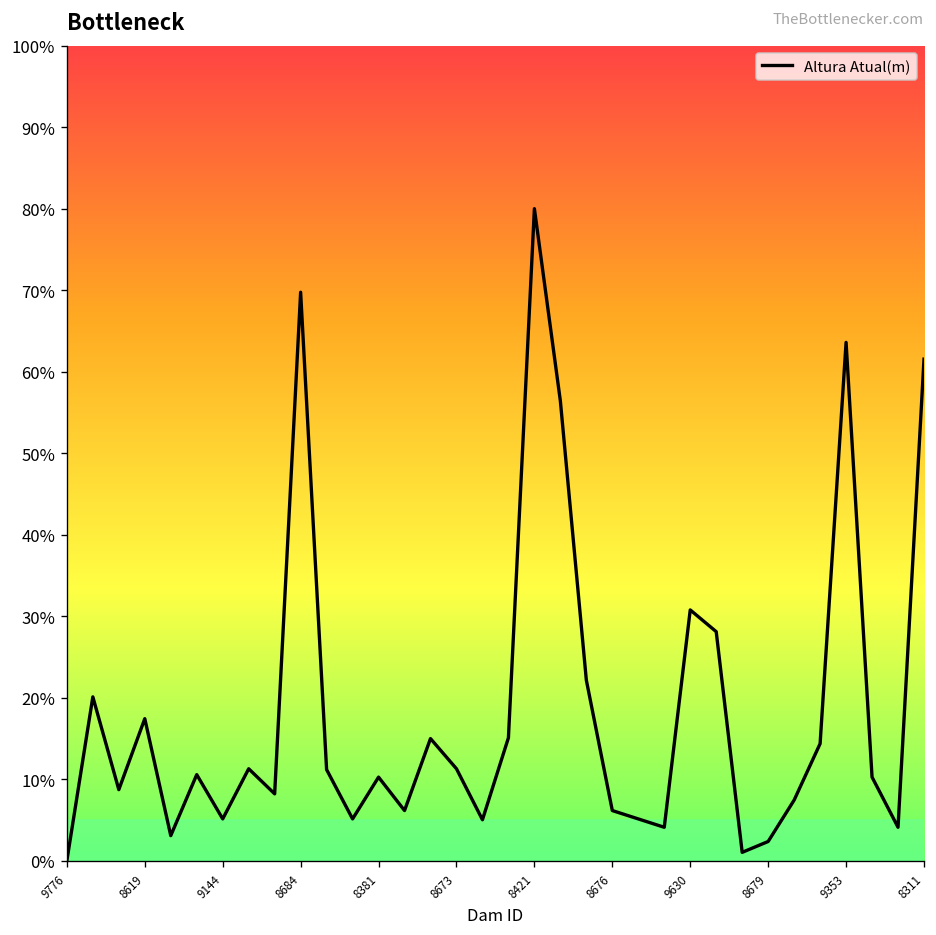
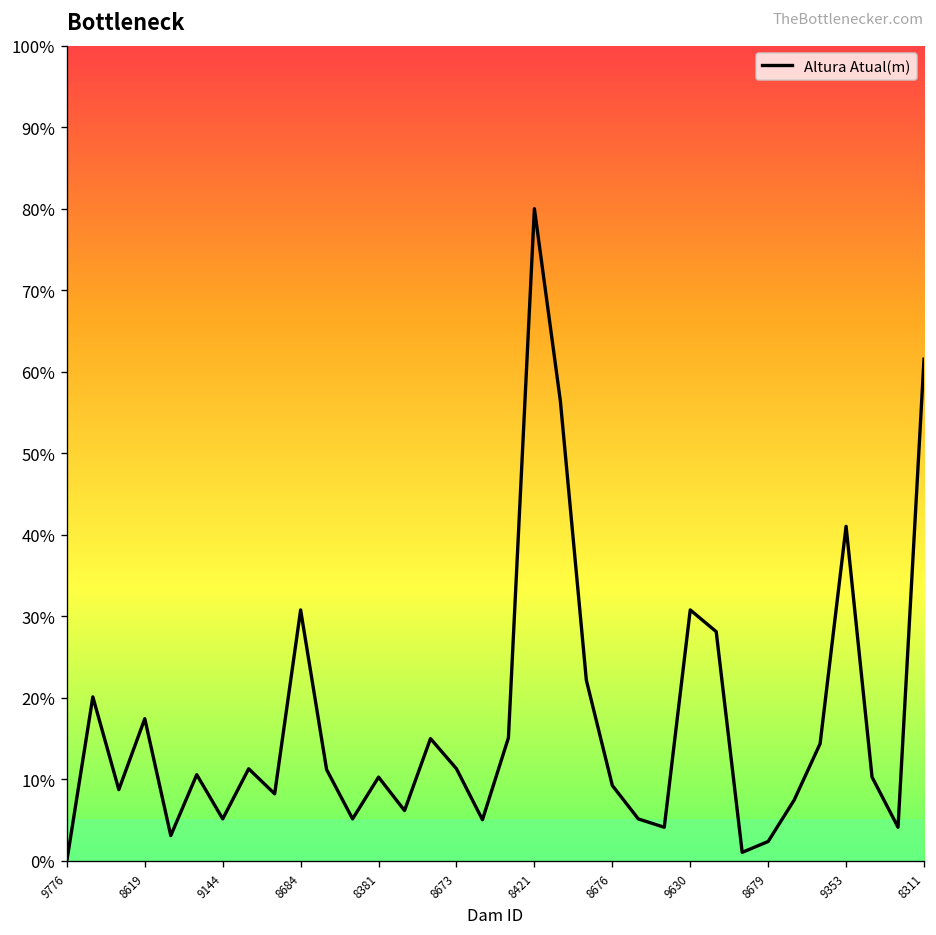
8684: 70% -> 31%
8676: 6% -> 9%
9353: 64% -> 41%
